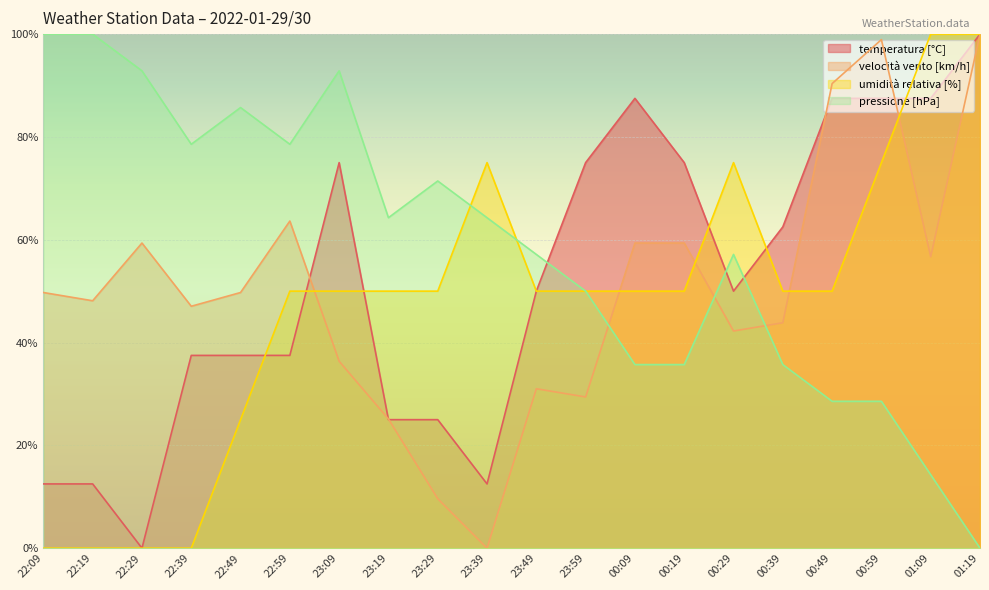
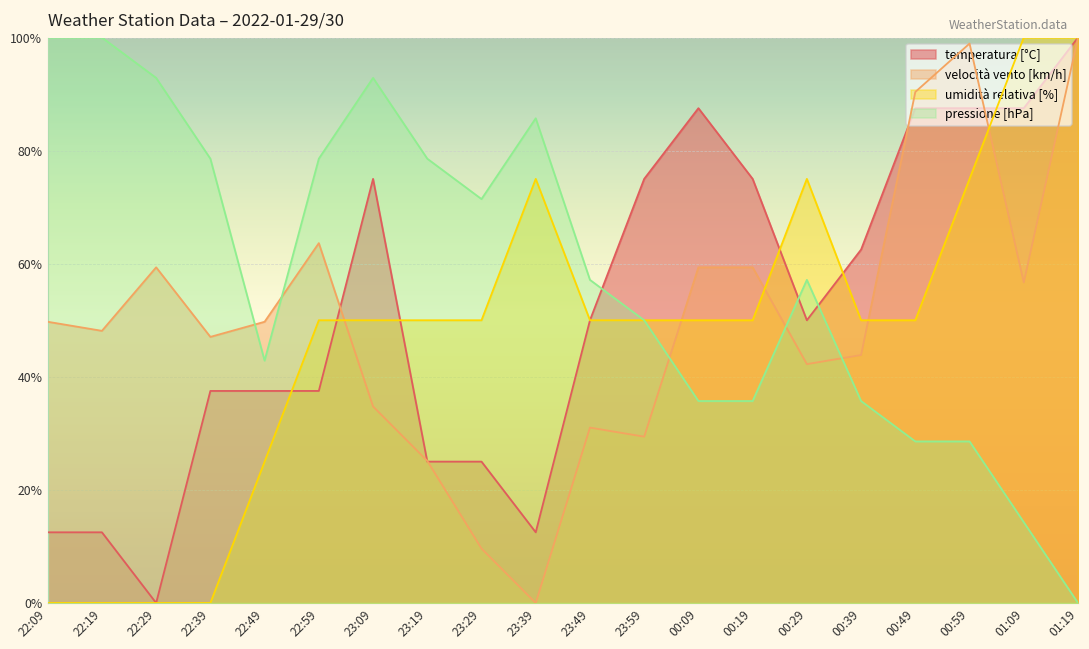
pressione [hPa], 22:49: 86% -> 43%
velocità vento [km/h], 23:09: 36% -> 35%
pressione [hPa], 23:19: 64% -> 79%
pressione [hPa], 23:39: 64% -> 86%
